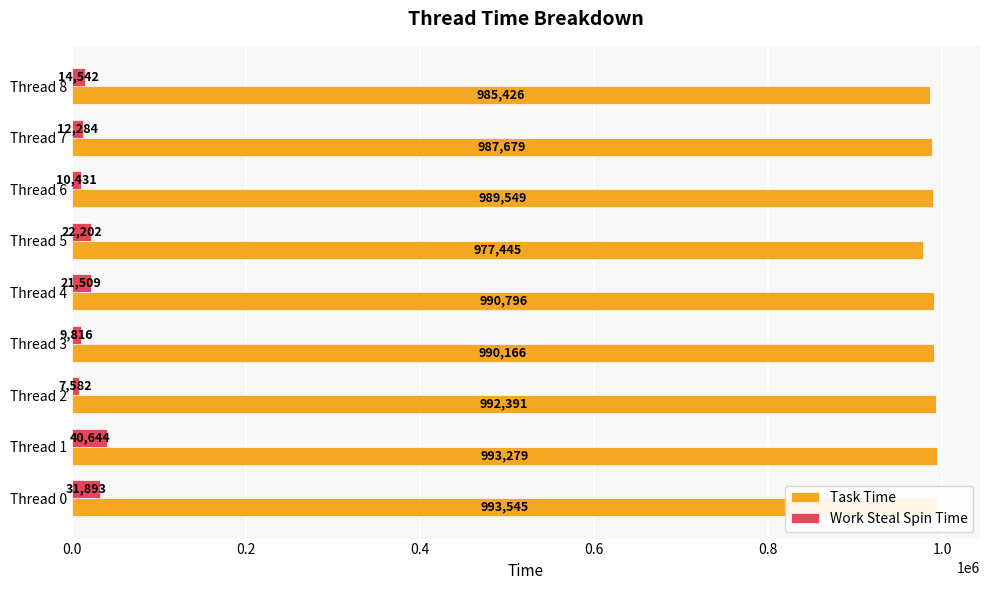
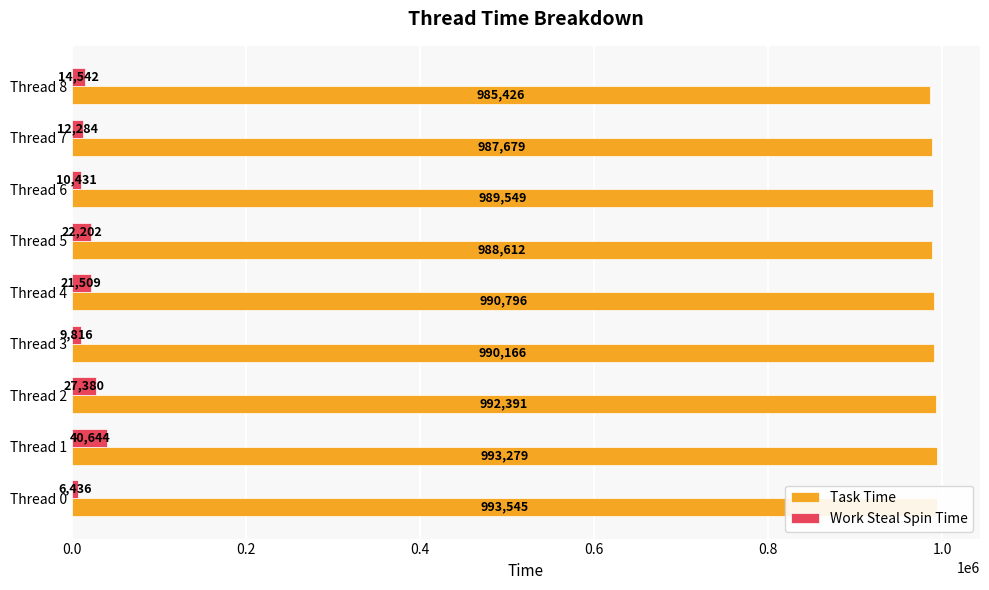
Task Time, Thread 5: 977,445 -> 988,612
Work Steal Spin Time, Thread 2: 7,582 -> 27,380
Work Steal Spin Time, Thread 0: 31,893 -> 6,436
